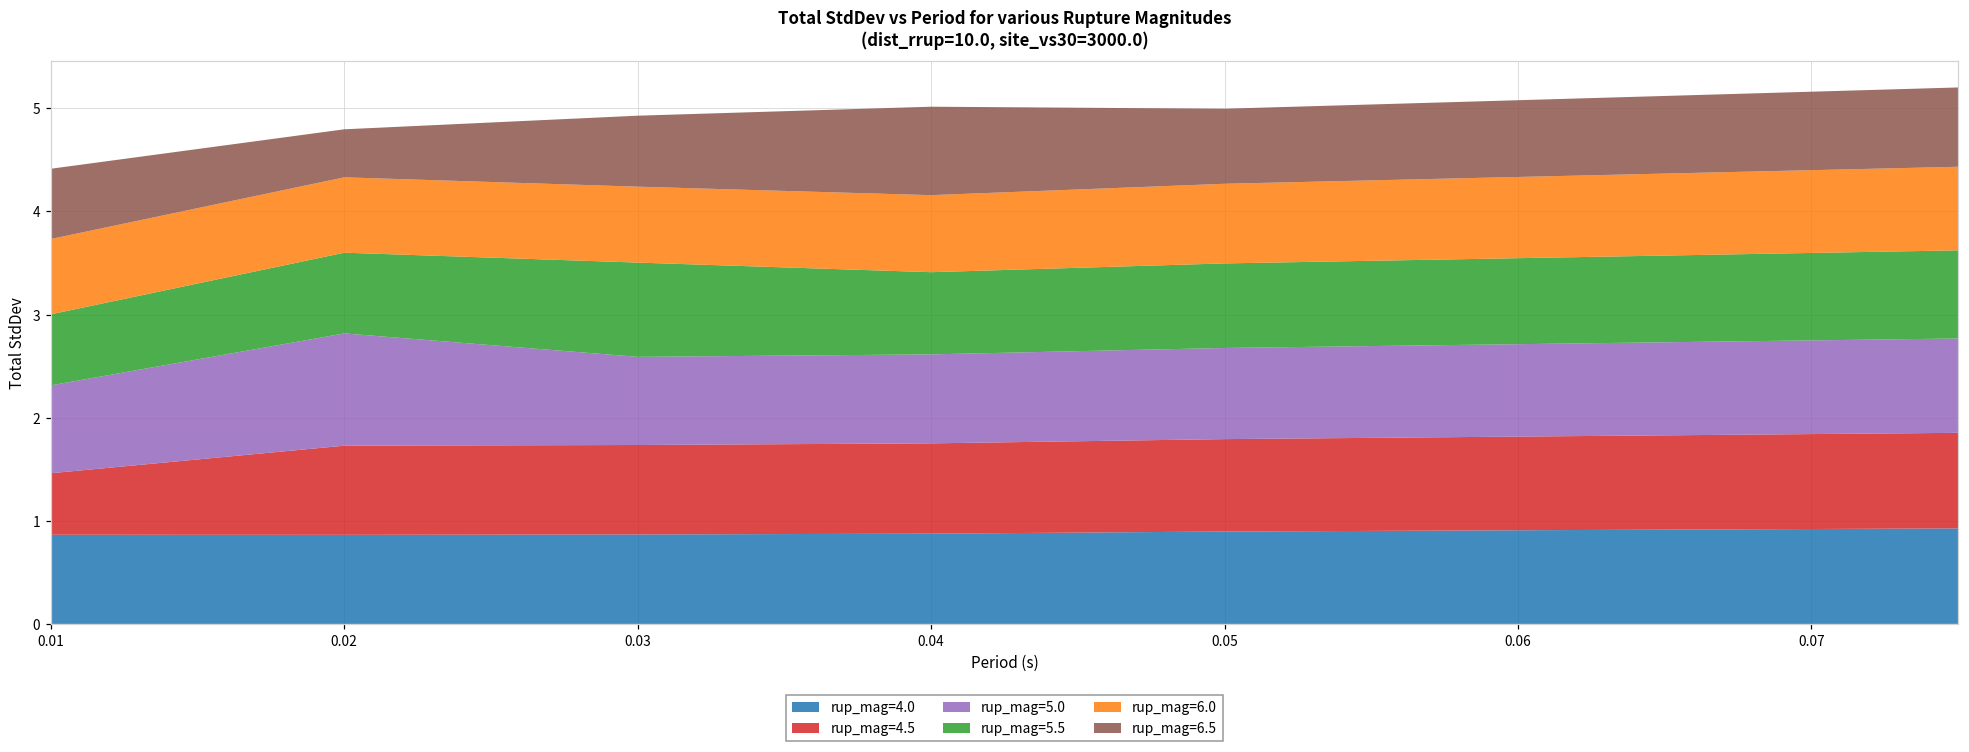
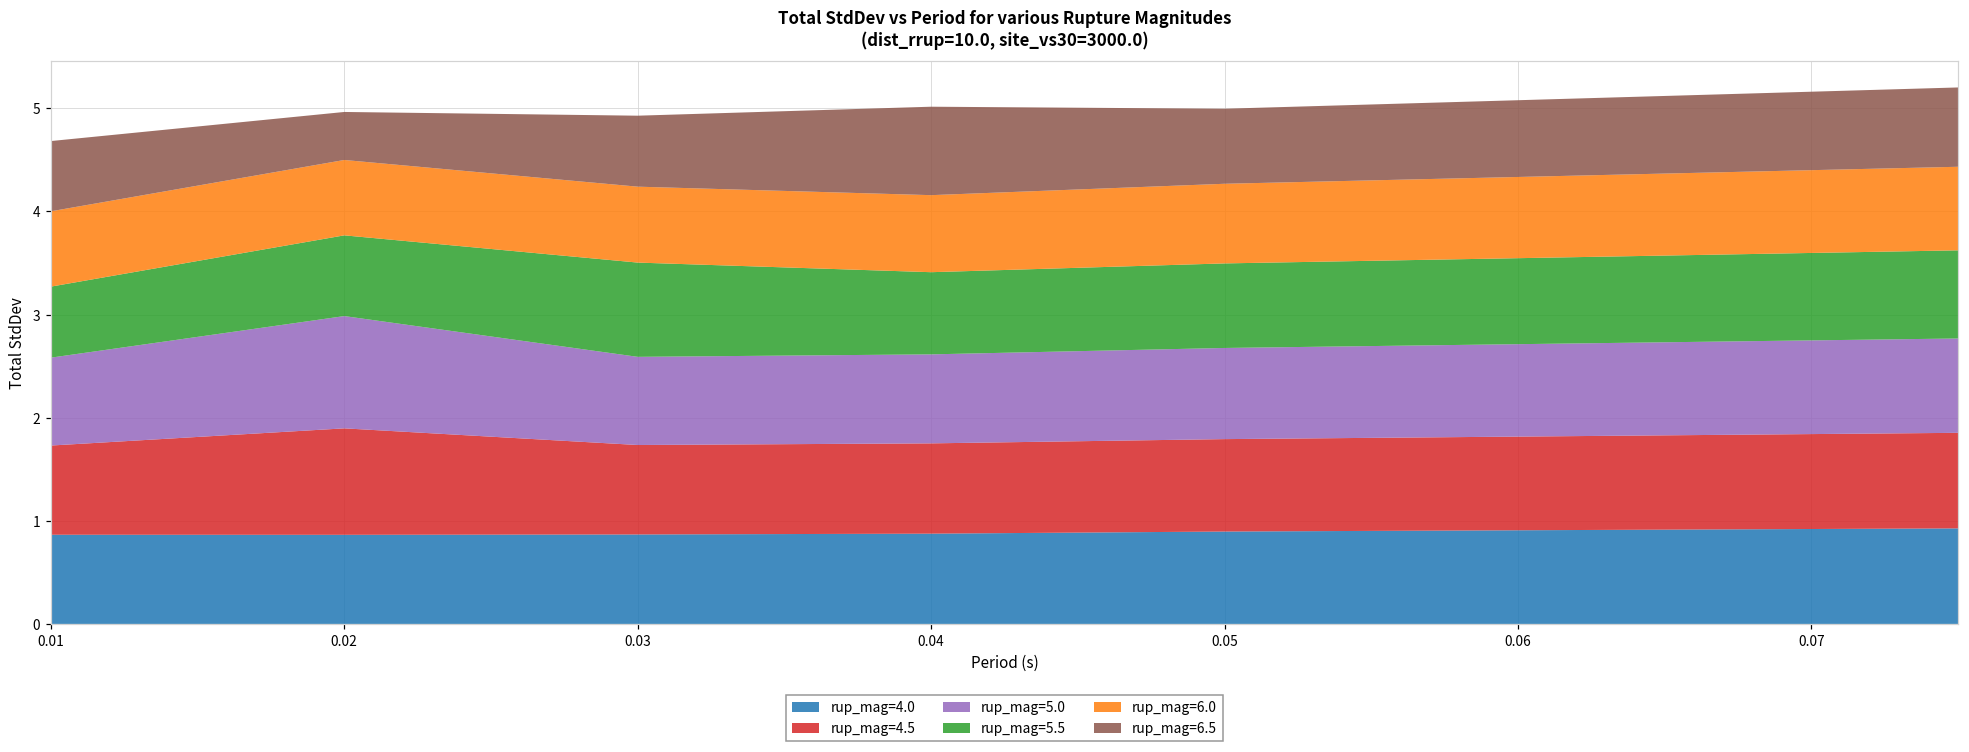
rup_mag=4.5, 0.01: 0.6 -> 0.9
rup_mag=4.5, 0.02: 0.9 -> 1.0
